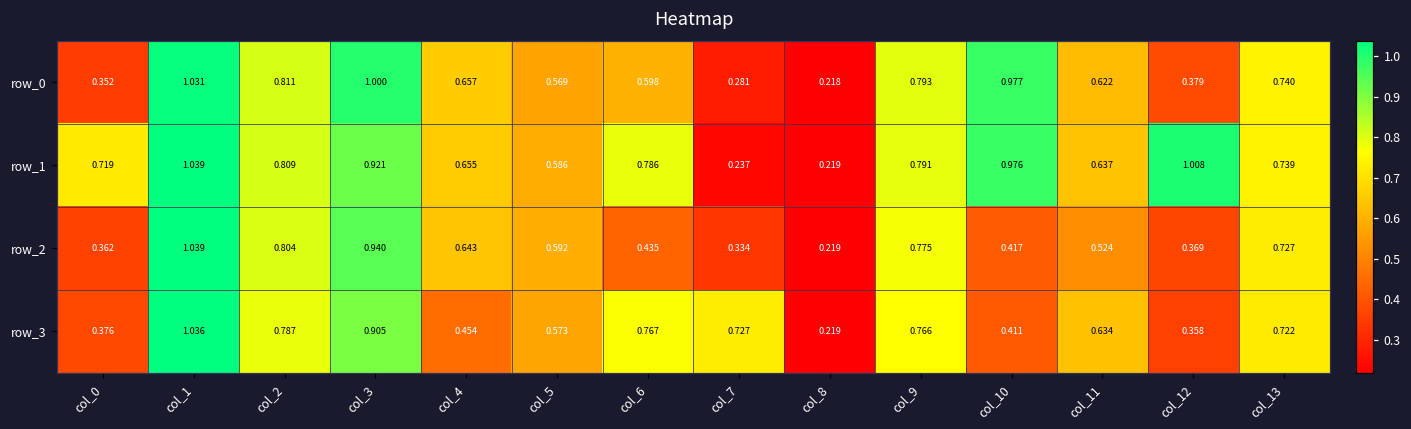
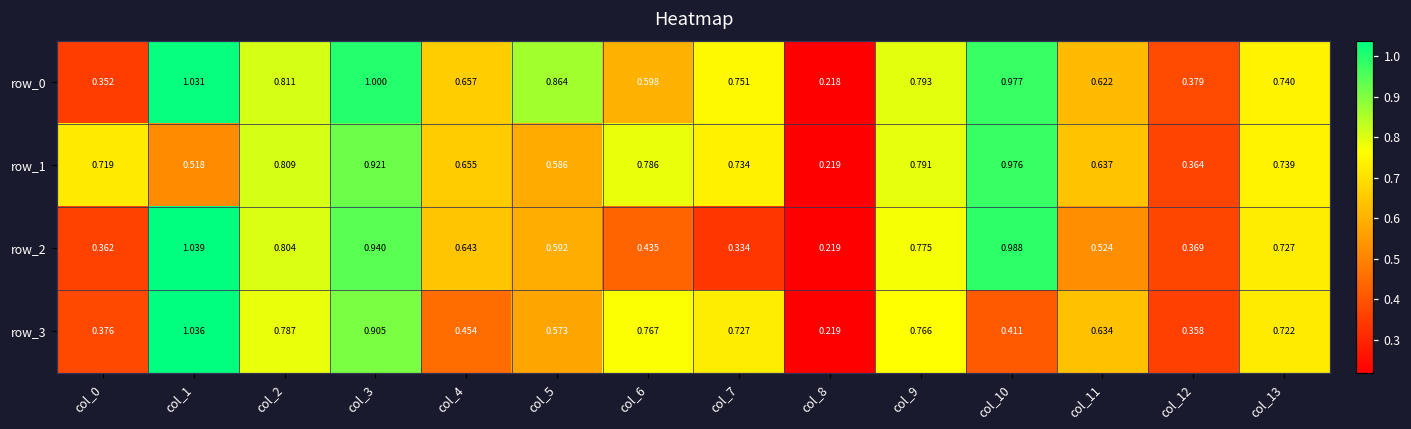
row_0, col_5: 0.569 -> 0.864
row_0, col_7: 0.281 -> 0.751
row_1, col_1: 1.039 -> 0.518
row_1, col_7: 0.237 -> 0.734
row_1, col_12: 1.008 -> 0.364
row_2, col_10: 0.417 -> 0.988
